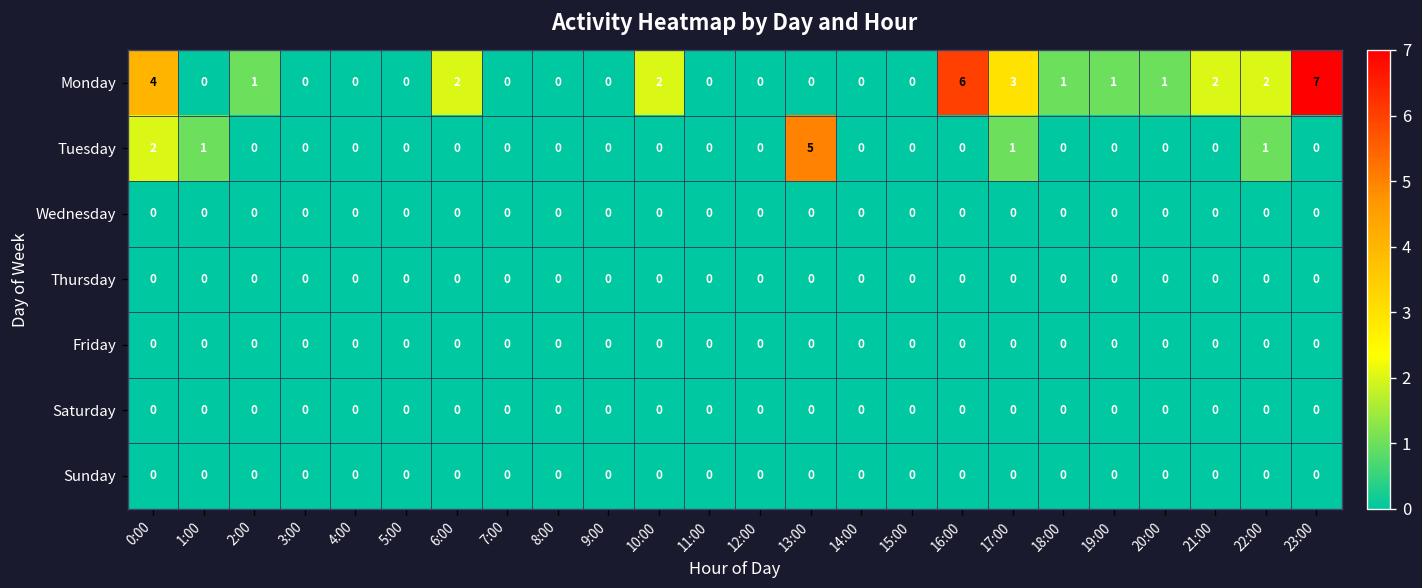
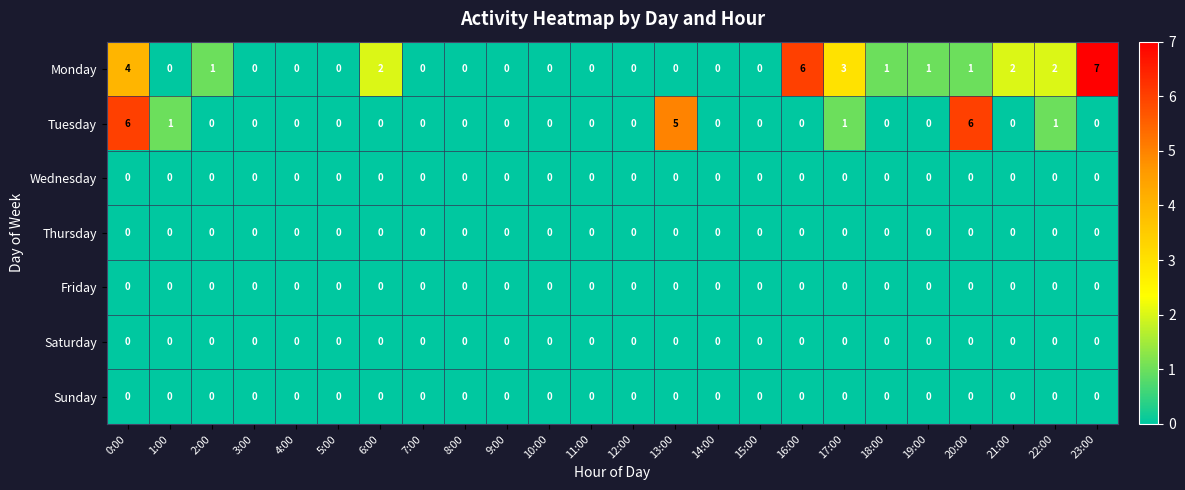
Monday, 10:00: 2 -> 0
Tuesday, 0:00: 2 -> 6
Tuesday, 20:00: 0 -> 6
